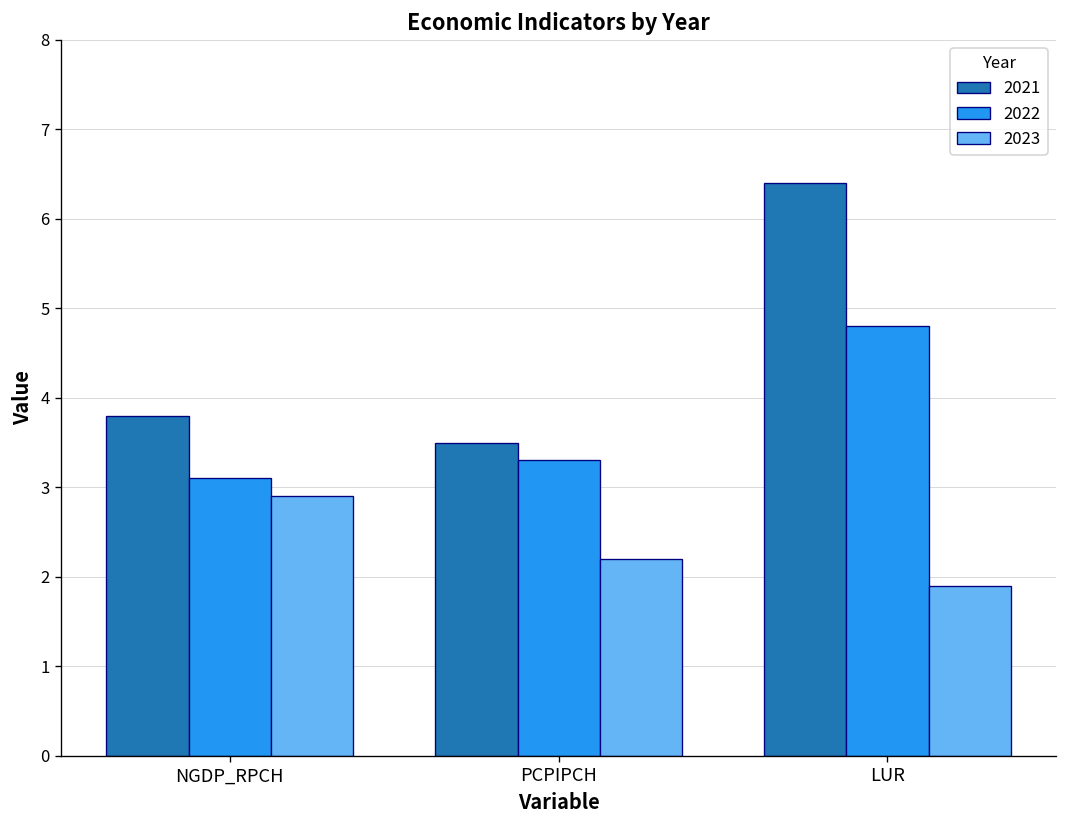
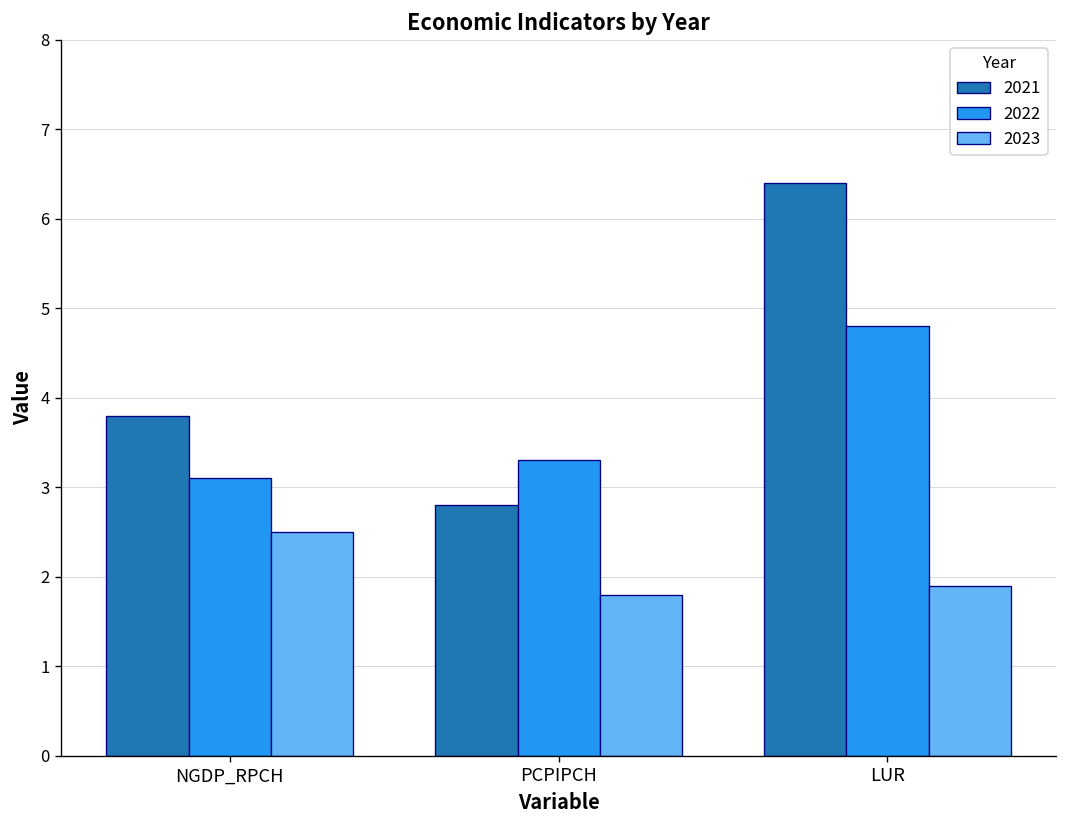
2023, NGDP_RPCH: 2.9 -> 2.5
2021, PCPIPCH: 3.5 -> 2.8
2023, PCPIPCH: 2.2 -> 1.8
